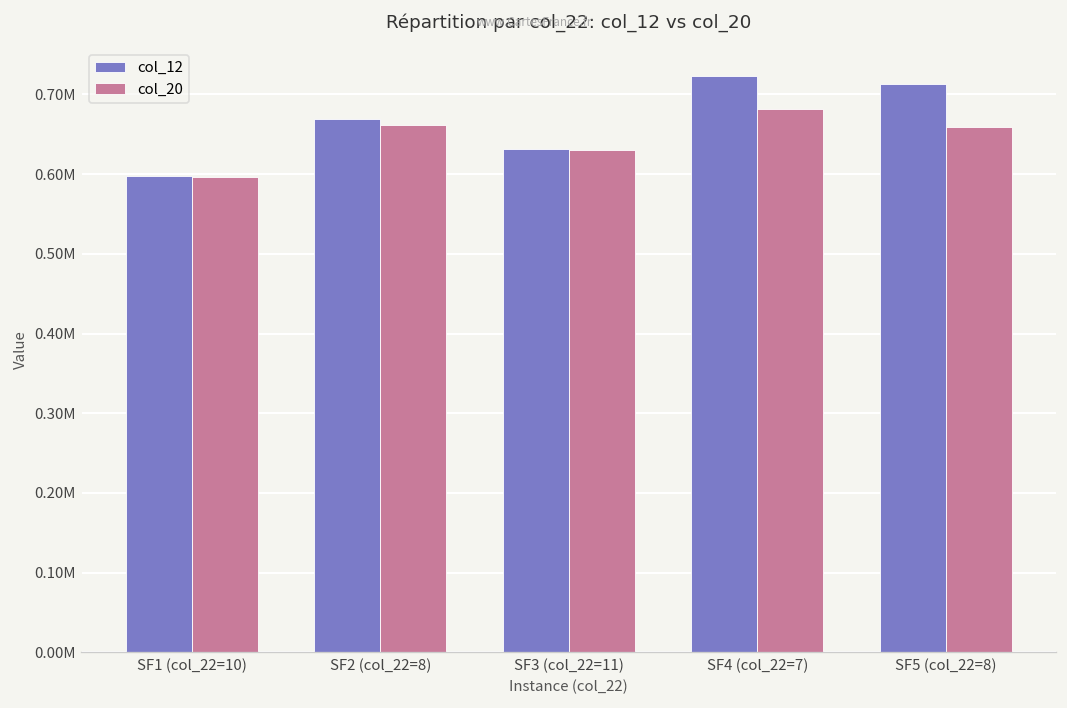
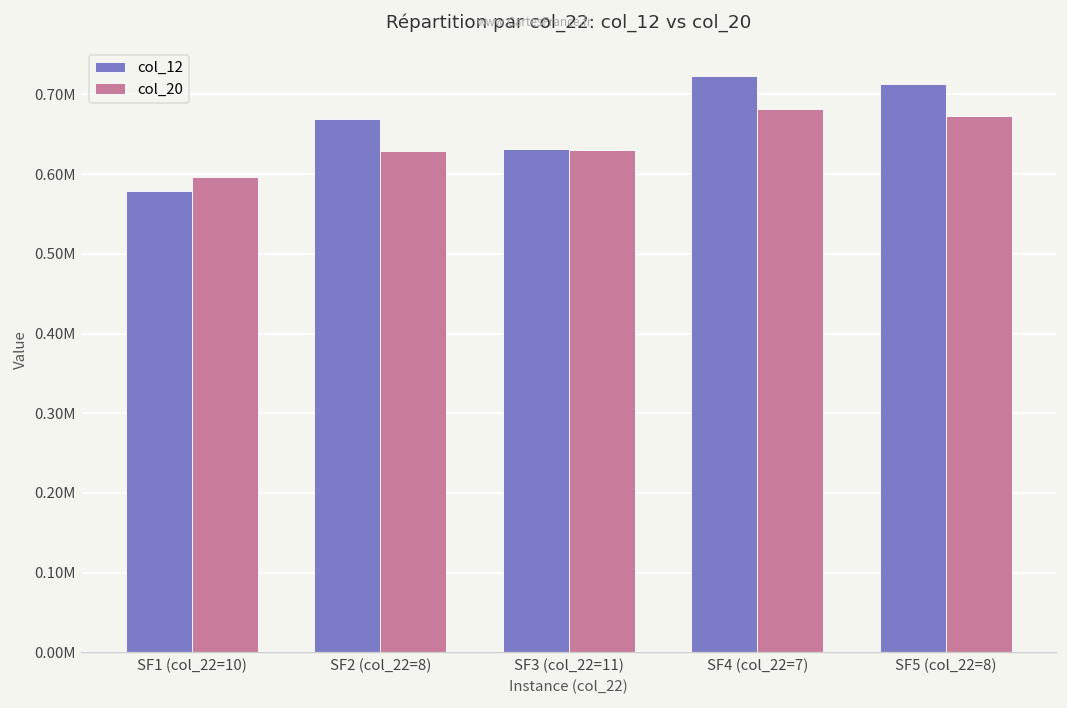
col_12, SF1 (col_22=10): 600000 -> 580000
col_20, SF2 (col_22=8): 660000 -> 630000
col_20, SF5 (col_22=8): 660000 -> 670000
